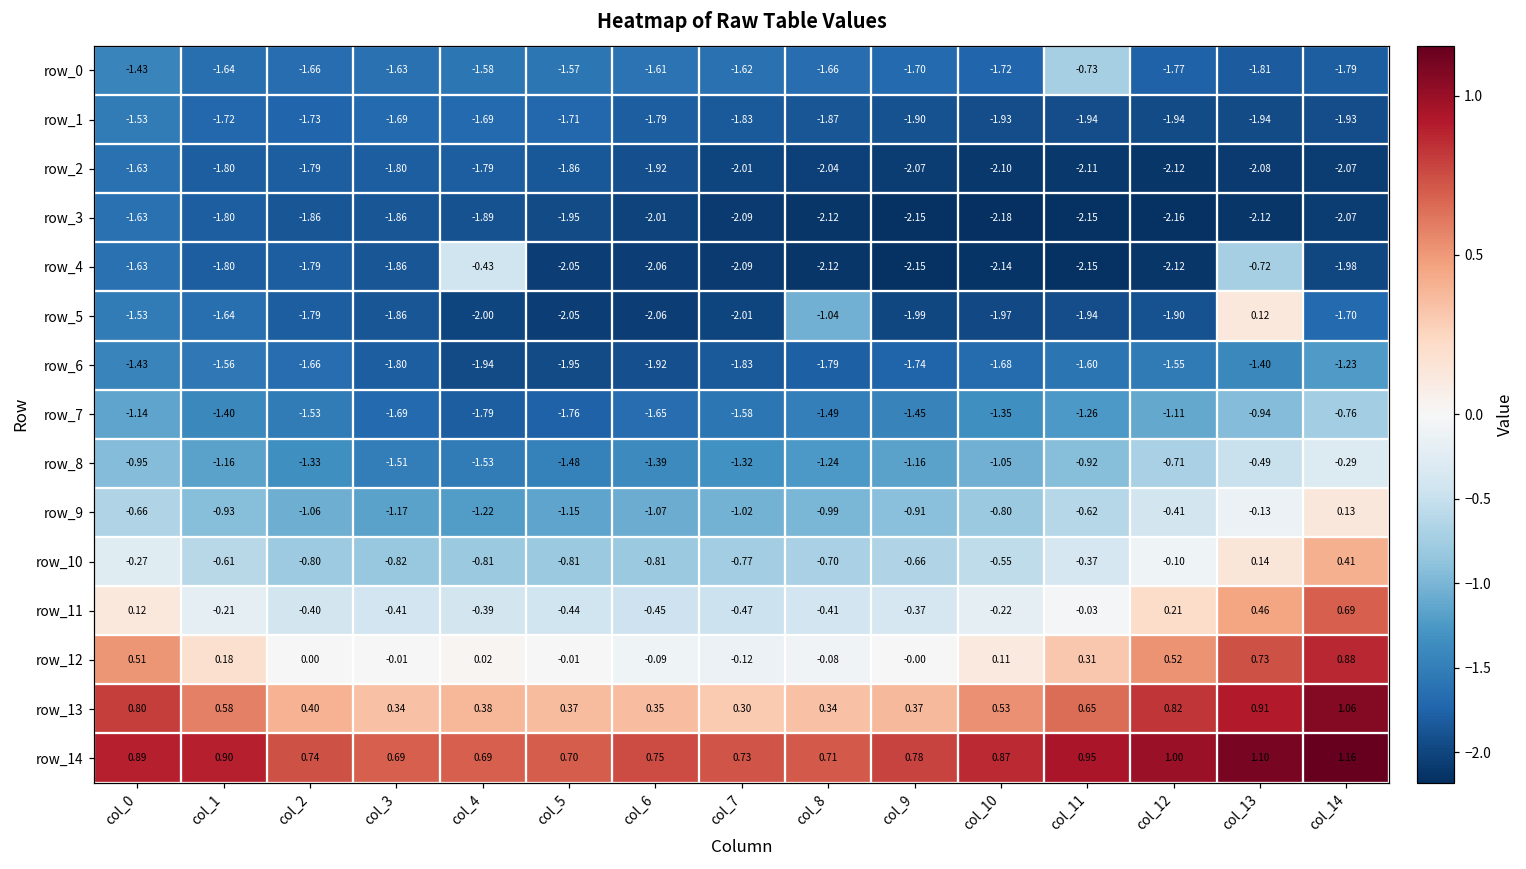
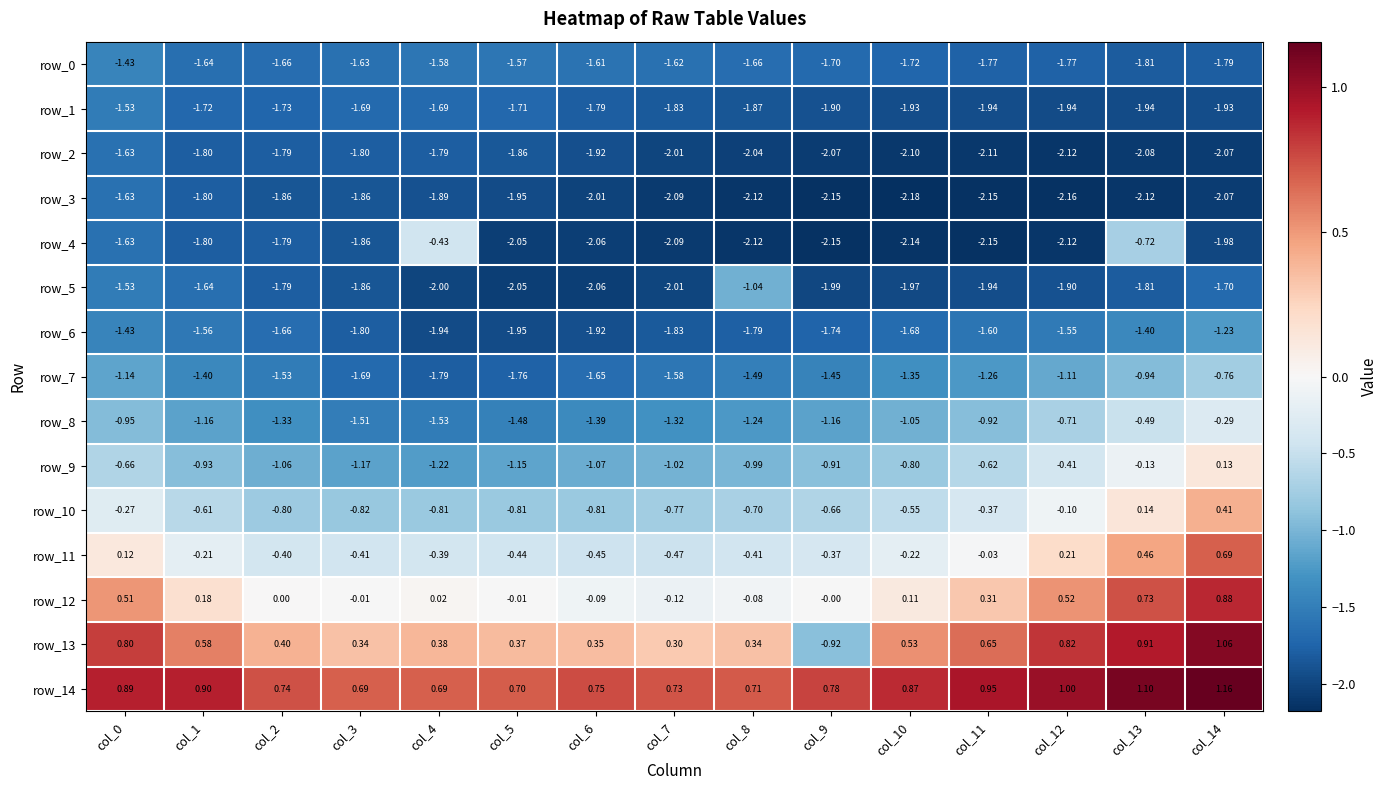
row_0, col_11: -0.73 -> -1.77
row_5, col_13: 0.12 -> -1.81
row_13, col_9: 0.37 -> -0.92
